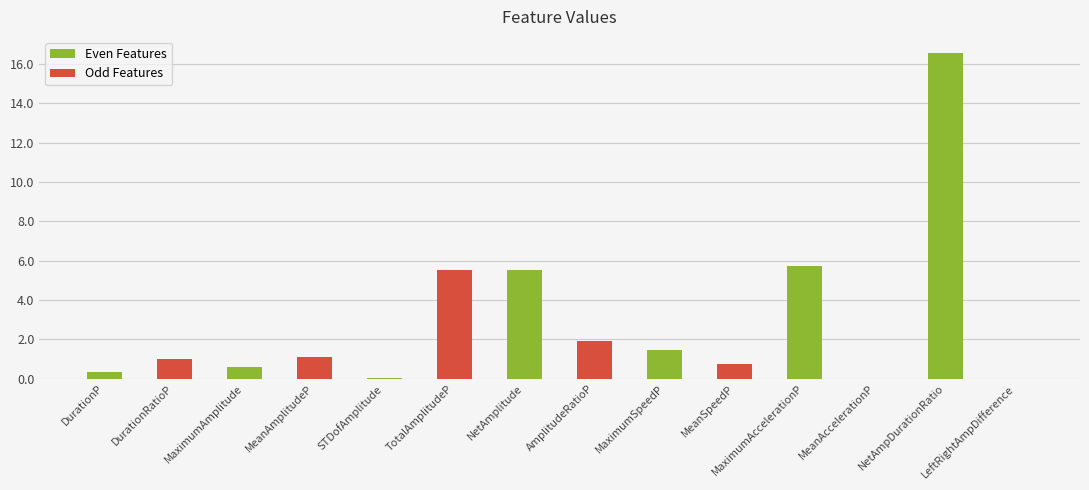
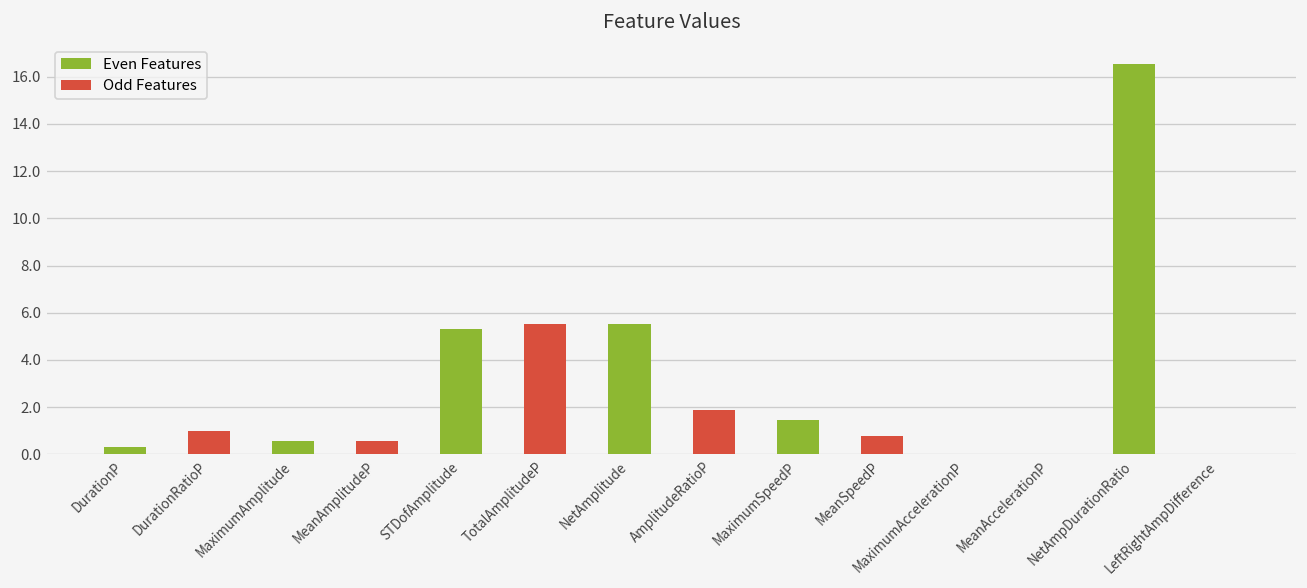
Odd Features, MeanAmplitudeP: 1.1 -> 0.6
Even Features, STDofAmplitude: 0.0 -> 5.3
Even Features, MaximumAccelerationP: 5.7 -> 0.0
